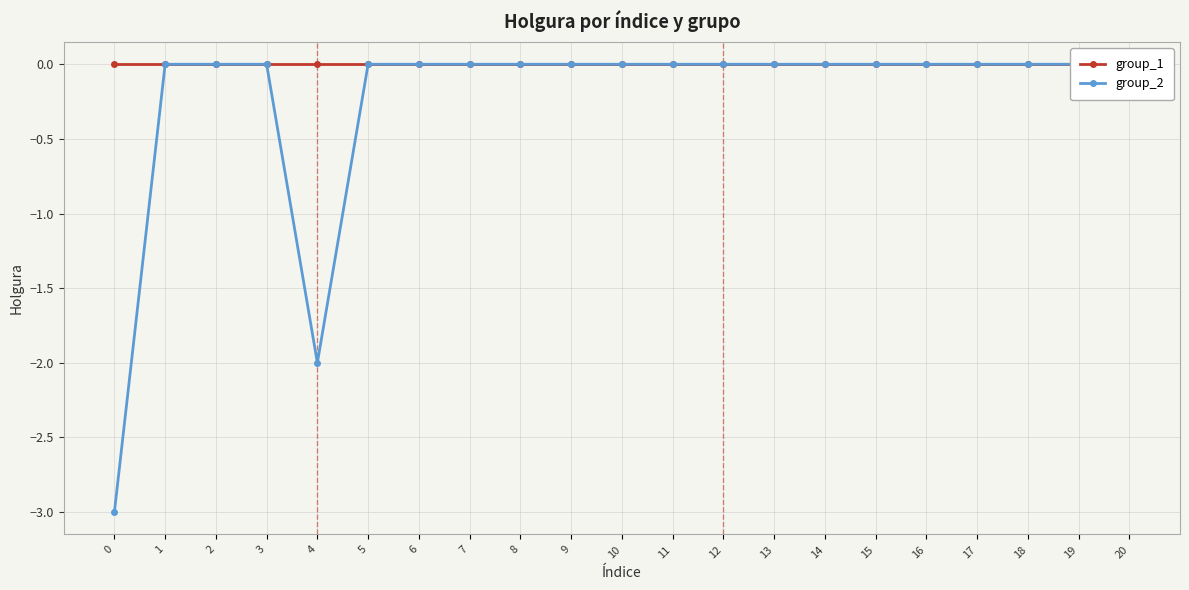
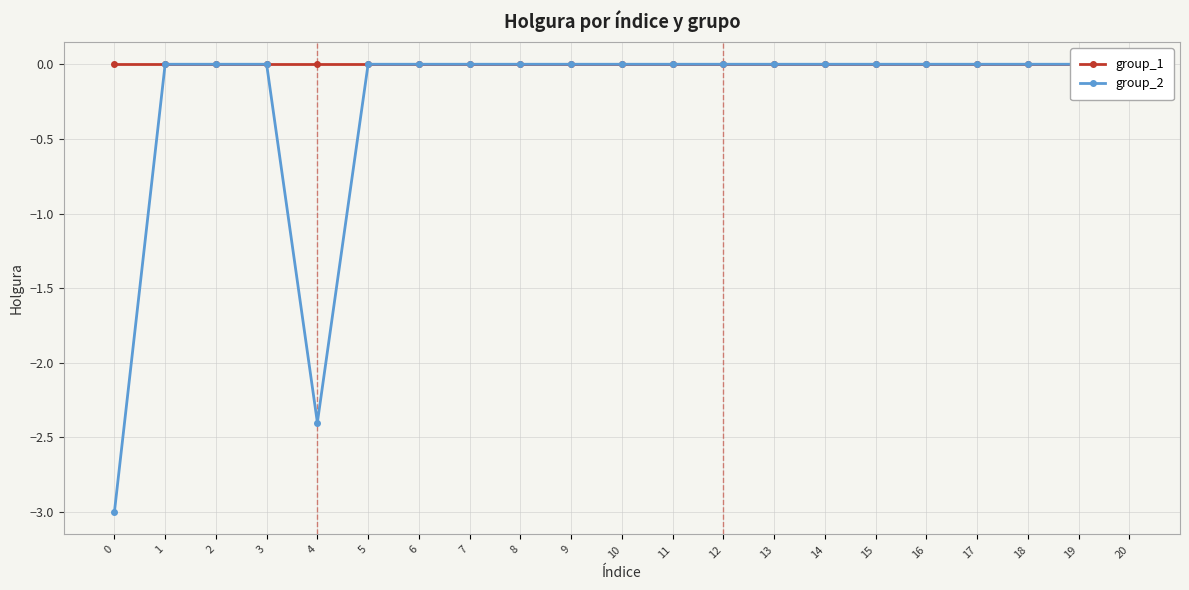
group_2, 4: -2.0 -> -2.4
